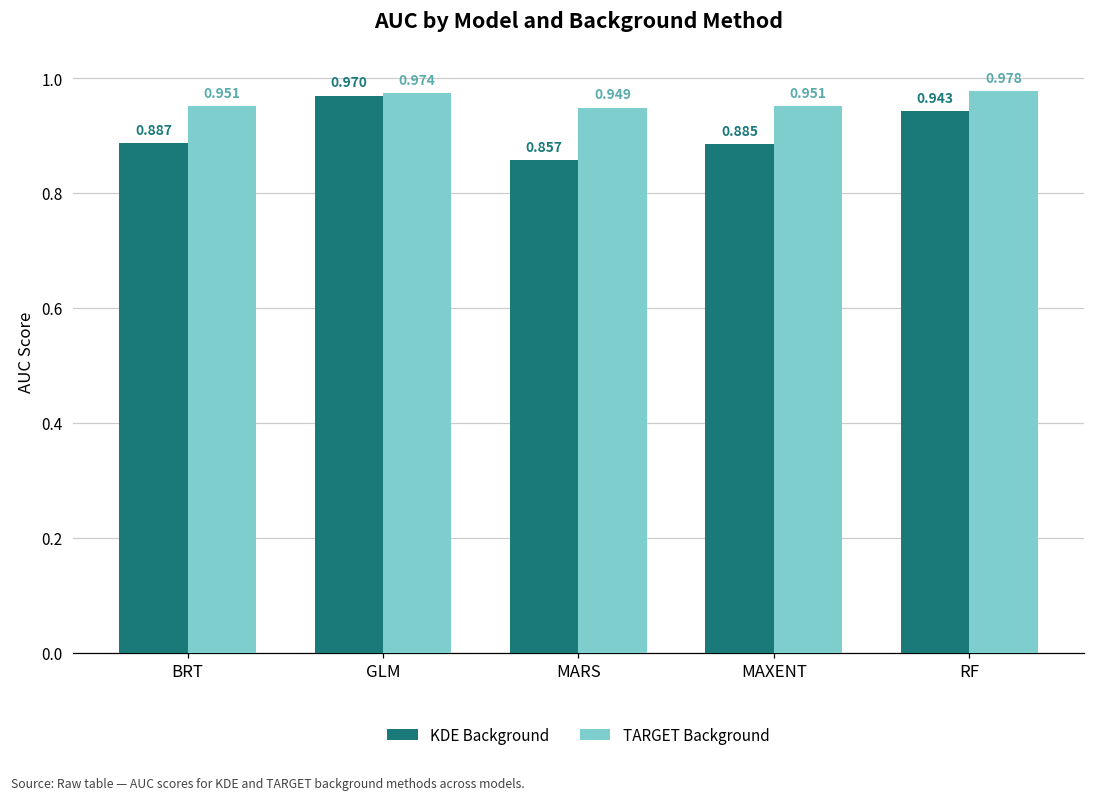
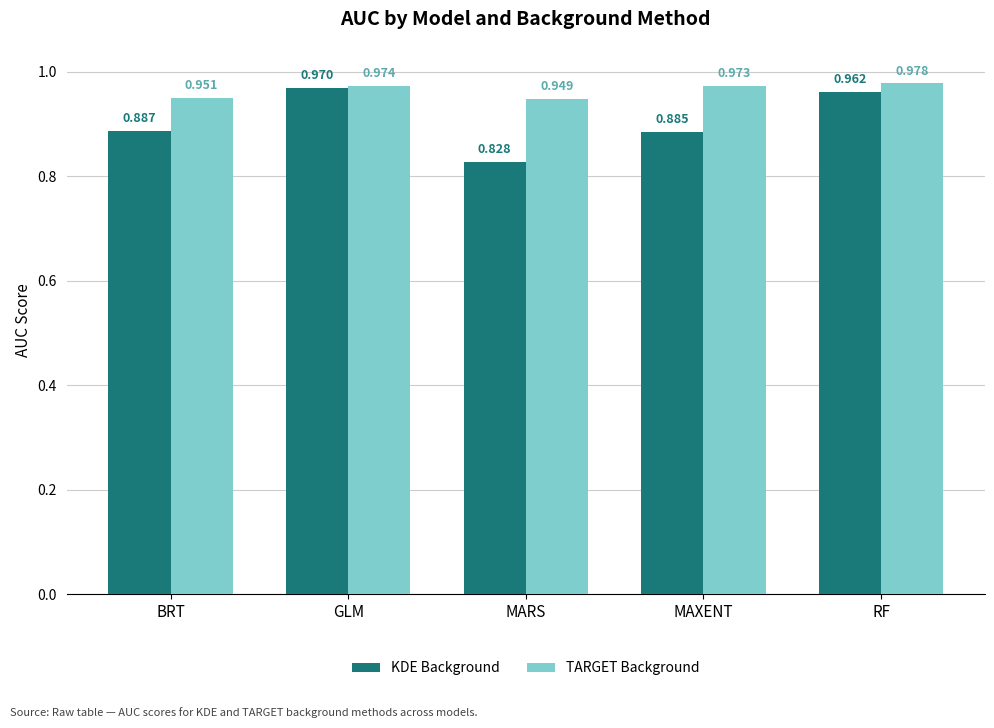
KDE Background, MARS: 0.857 -> 0.828
TARGET Background, MAXENT: 0.951 -> 0.973
KDE Background, RF: 0.943 -> 0.962
